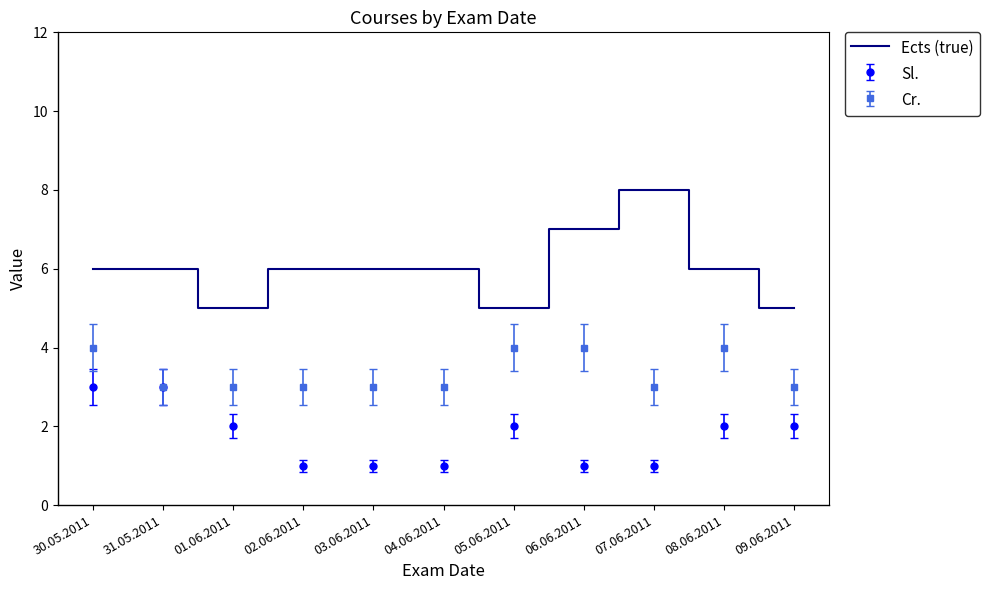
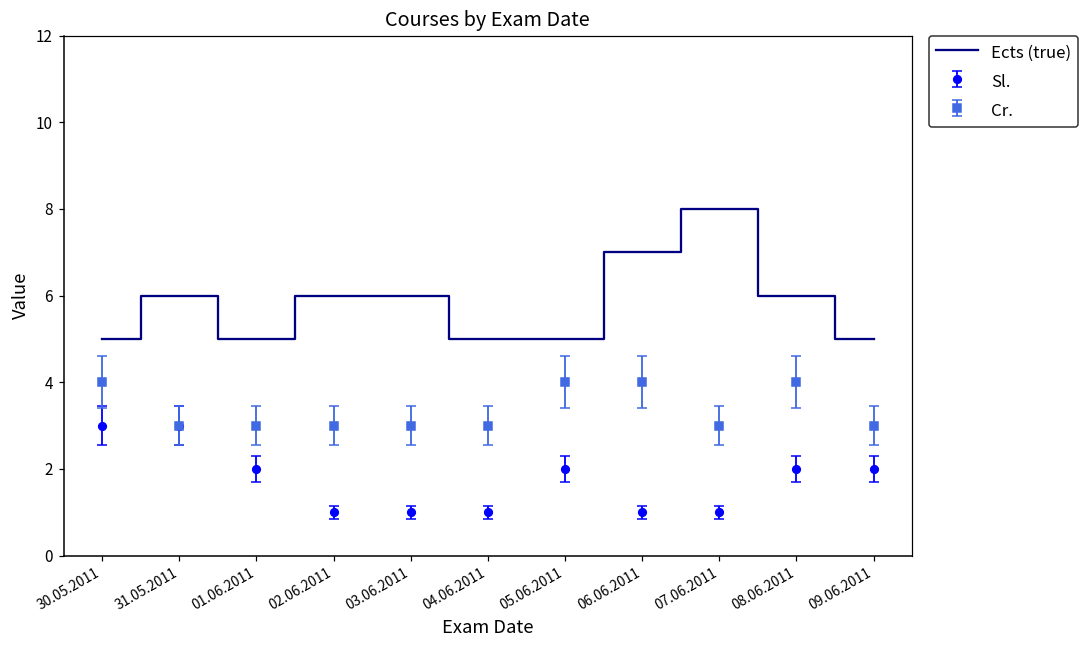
Ects (true), 30.05.2011: 6 -> 5
Ects (true), 04.06.2011: 6 -> 5
